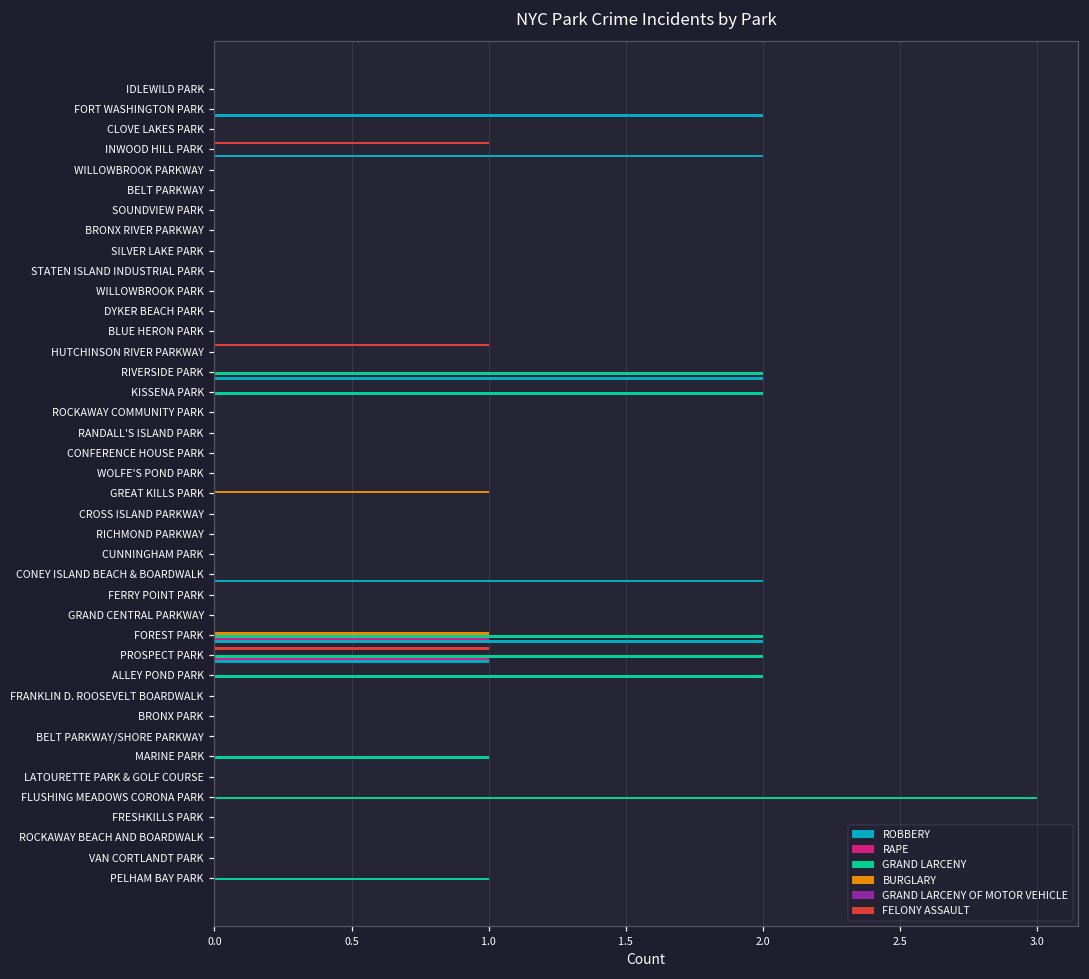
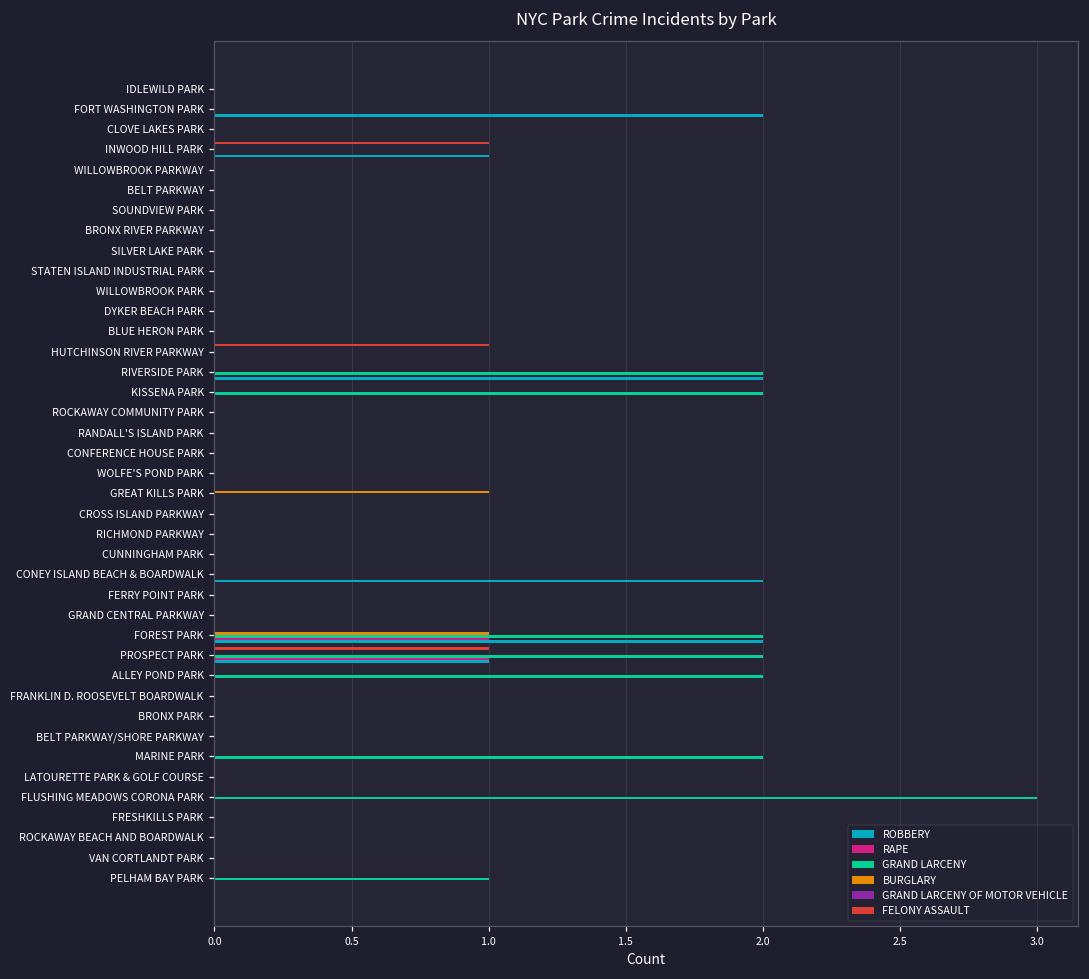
ROBBERY, INWOOD HILL PARK: 2 -> 1
GRAND LARCENY, MARINE PARK: 1 -> 2
